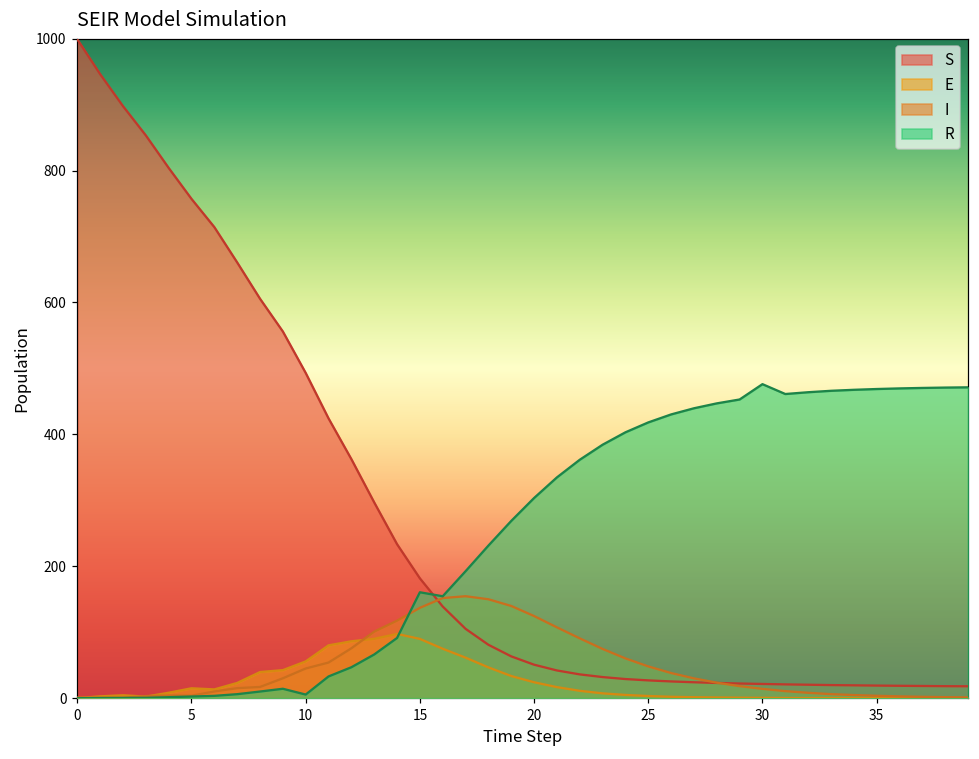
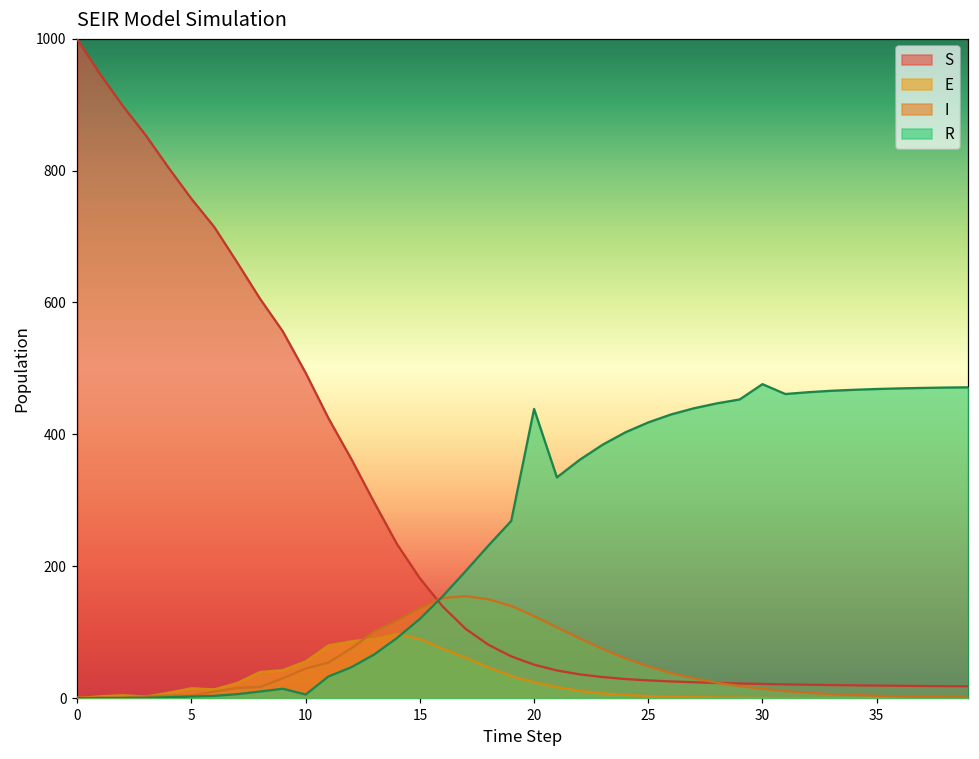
R, 15: 160 -> 120
R, 20: 300 -> 440
